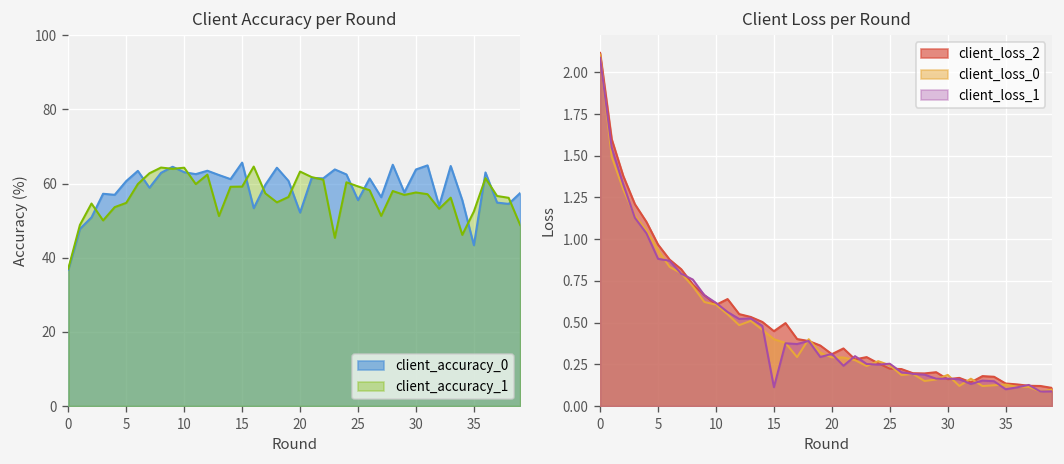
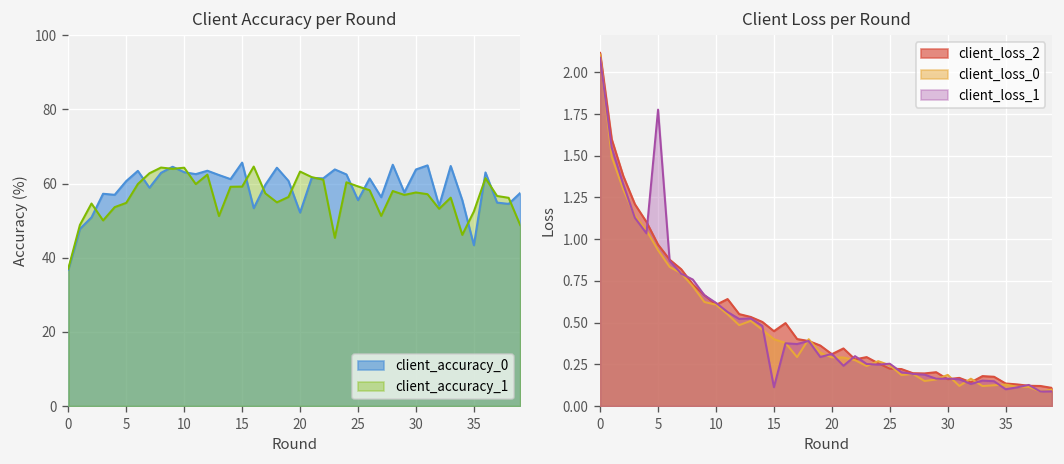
Client Loss per Round, client_loss_1, 5: 0.88 -> 1.78
